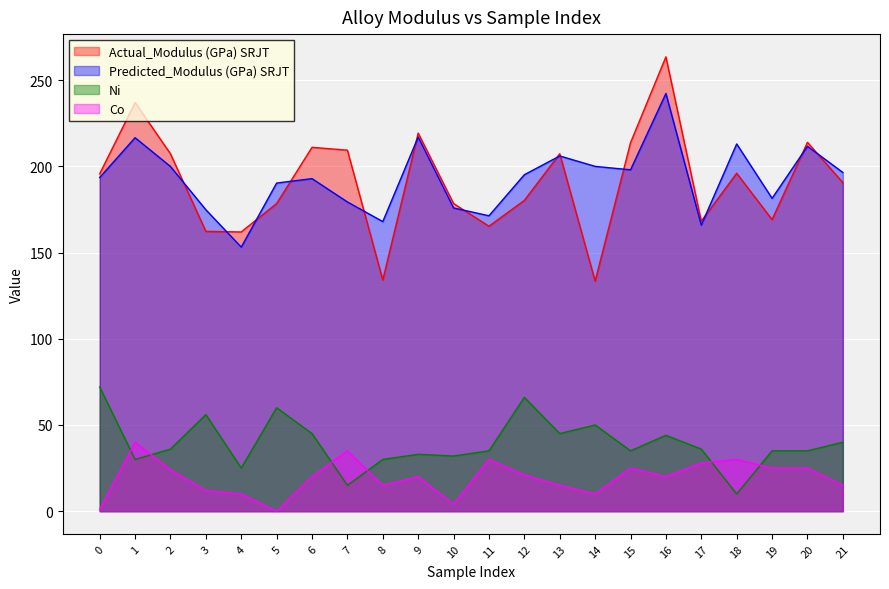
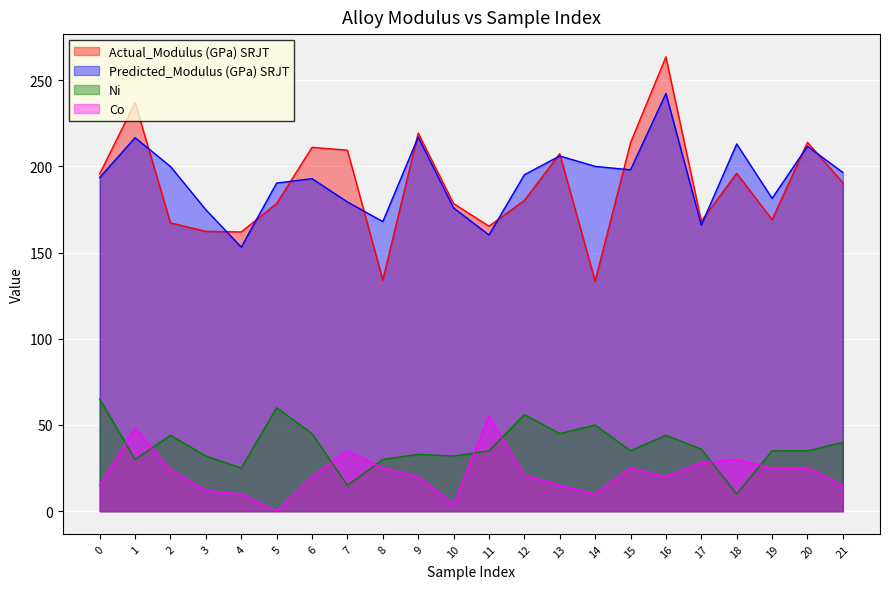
Ni, 0: 72 -> 65
Co, 0: 1 -> 15
Co, 1: 40 -> 48
Actual_Modulus (GPa) SRJT, 2: 207 -> 167
Ni, 2: 36 -> 44
Ni, 3: 56 -> 32
Co, 8: 15 -> 25
Predicted_Modulus (GPa) SRJT, 11: 171 -> 160
Co, 11: 30 -> 55
Ni, 12: 66 -> 56
